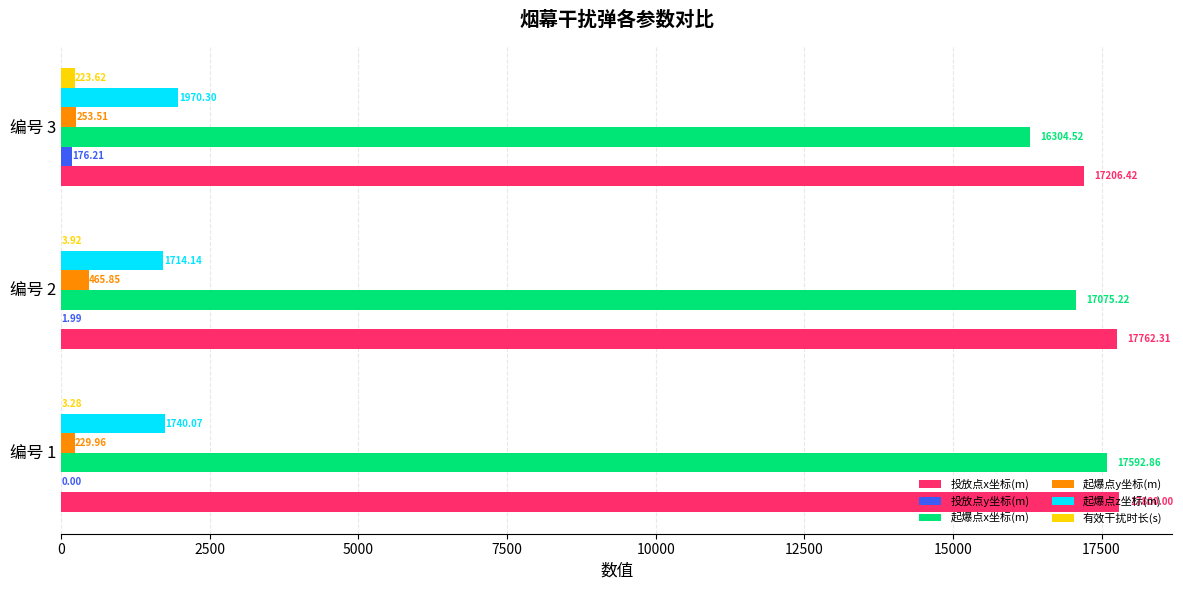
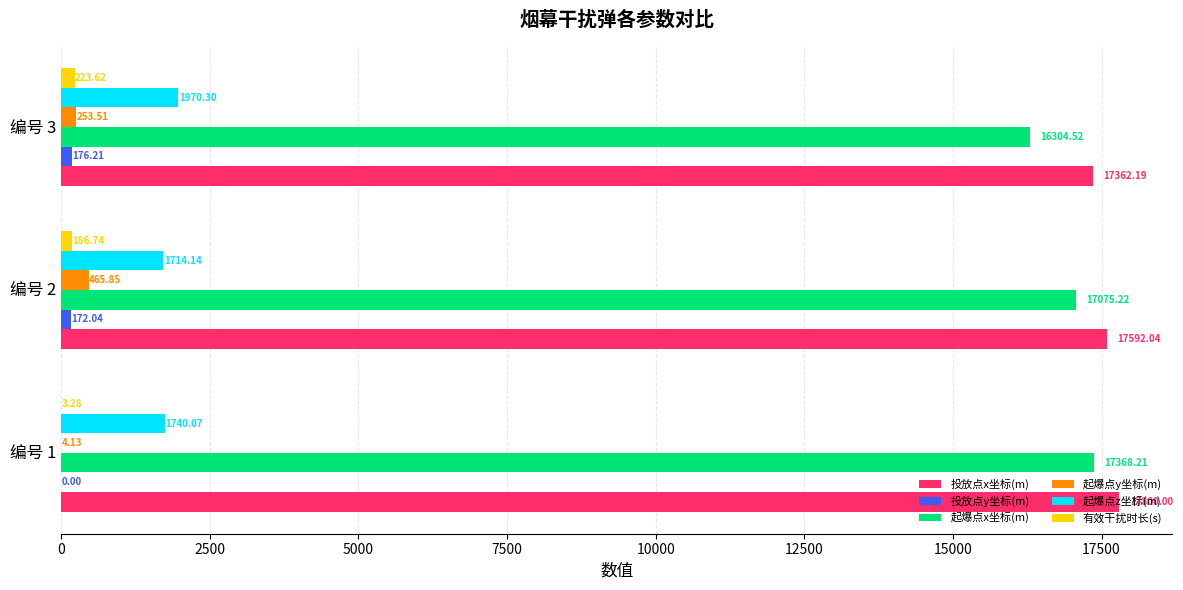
投放点x坐标(m), 编号 3: 17206.42 -> 17362.19
有效干扰时长(s), 编号 2: 3.92 -> 186.74
投放点y坐标(m), 编号 2: 1.99 -> 172.04
投放点x坐标(m), 编号 2: 17762.31 -> 17592.04
起爆点y坐标(m), 编号 1: 229.96 -> 4.13
起爆点x坐标(m), 编号 1: 17592.86 -> 17368.21
